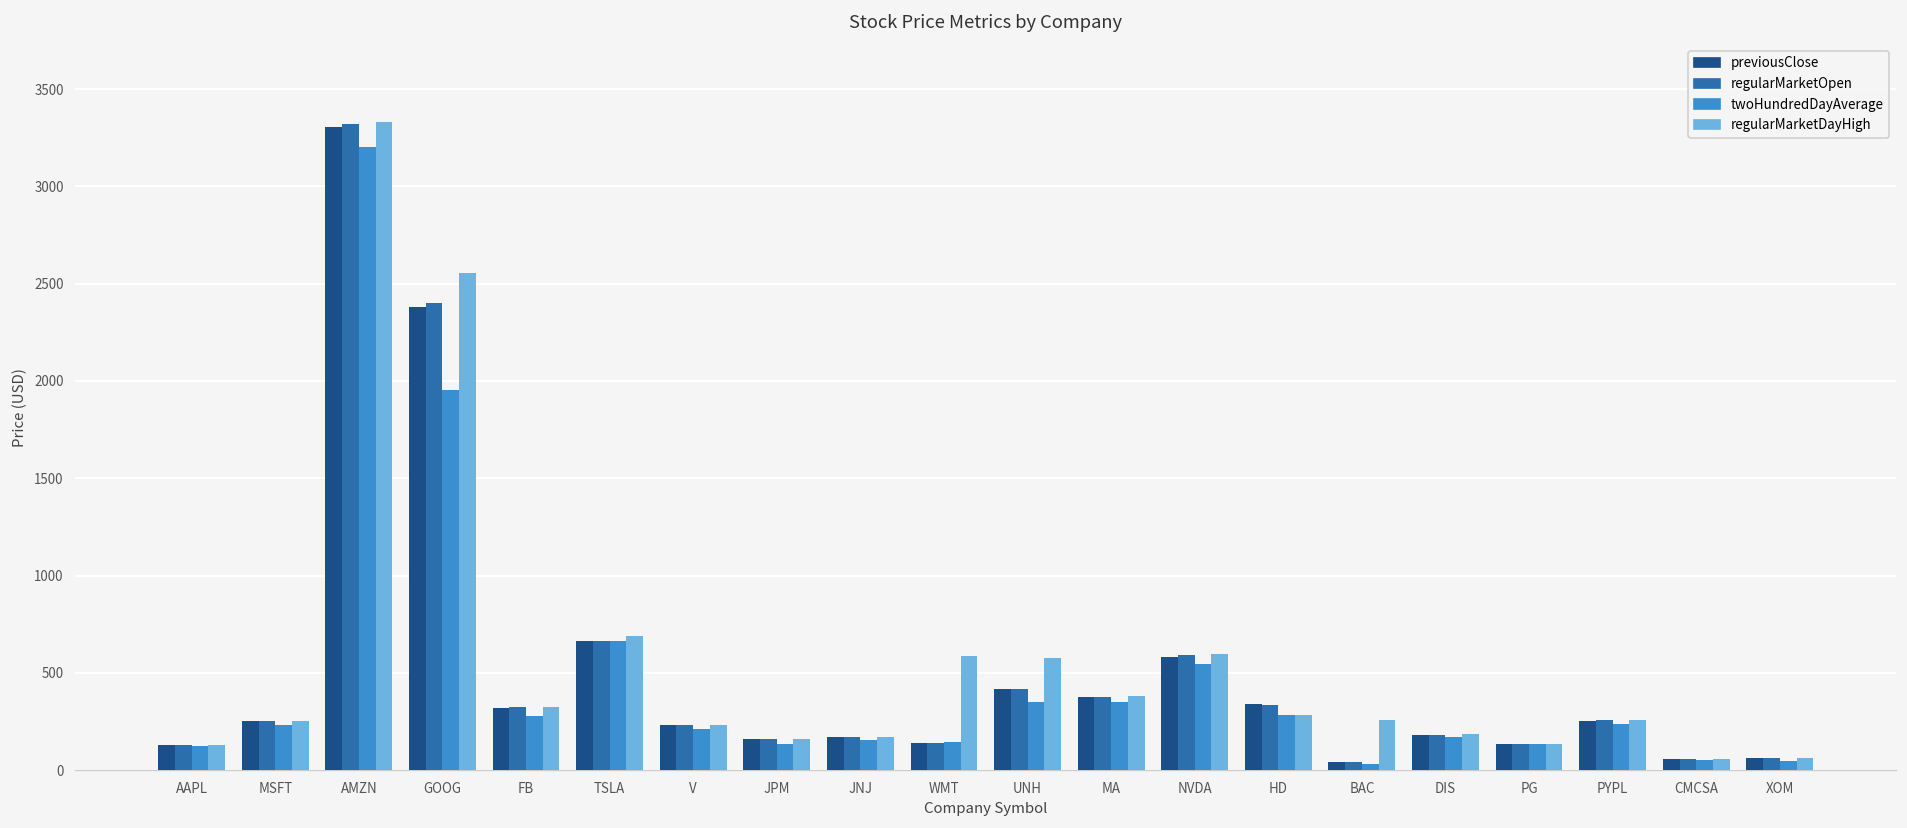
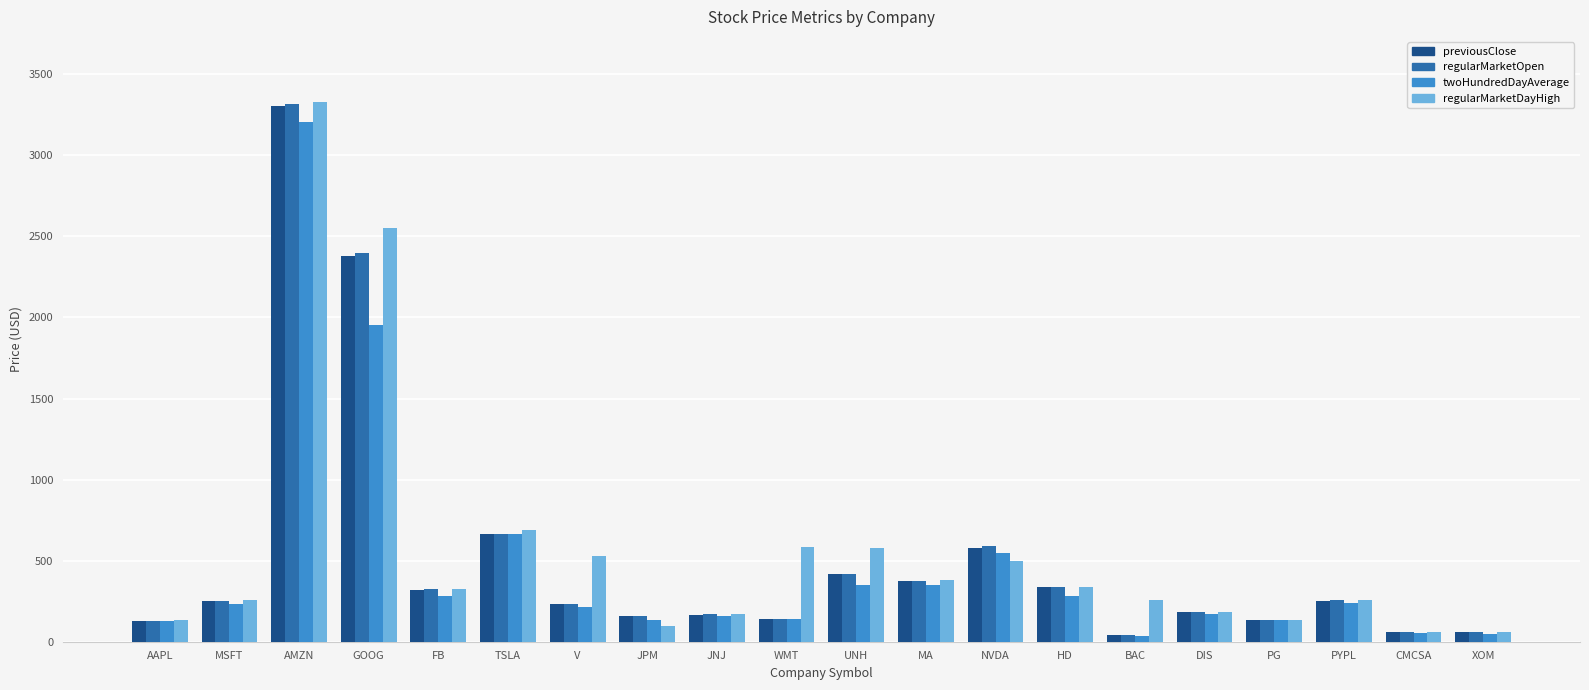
regularMarketDayHigh, V: 230 -> 530
regularMarketDayHigh, JPM: 160 -> 90
regularMarketDayHigh, NVDA: 600 -> 500
regularMarketDayHigh, HD: 280 -> 340
